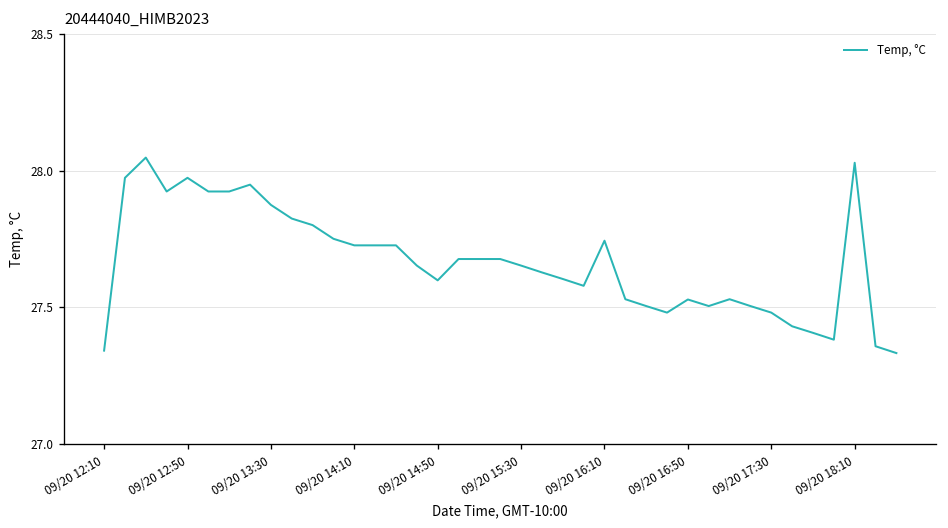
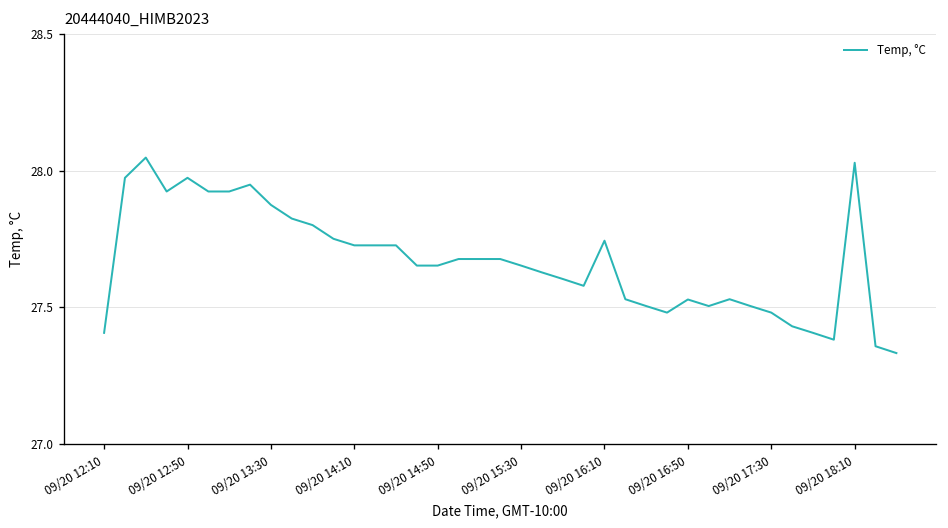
09/20 12:10: 27.34 -> 27.41
09/20 14:50: 27.60 -> 27.65
